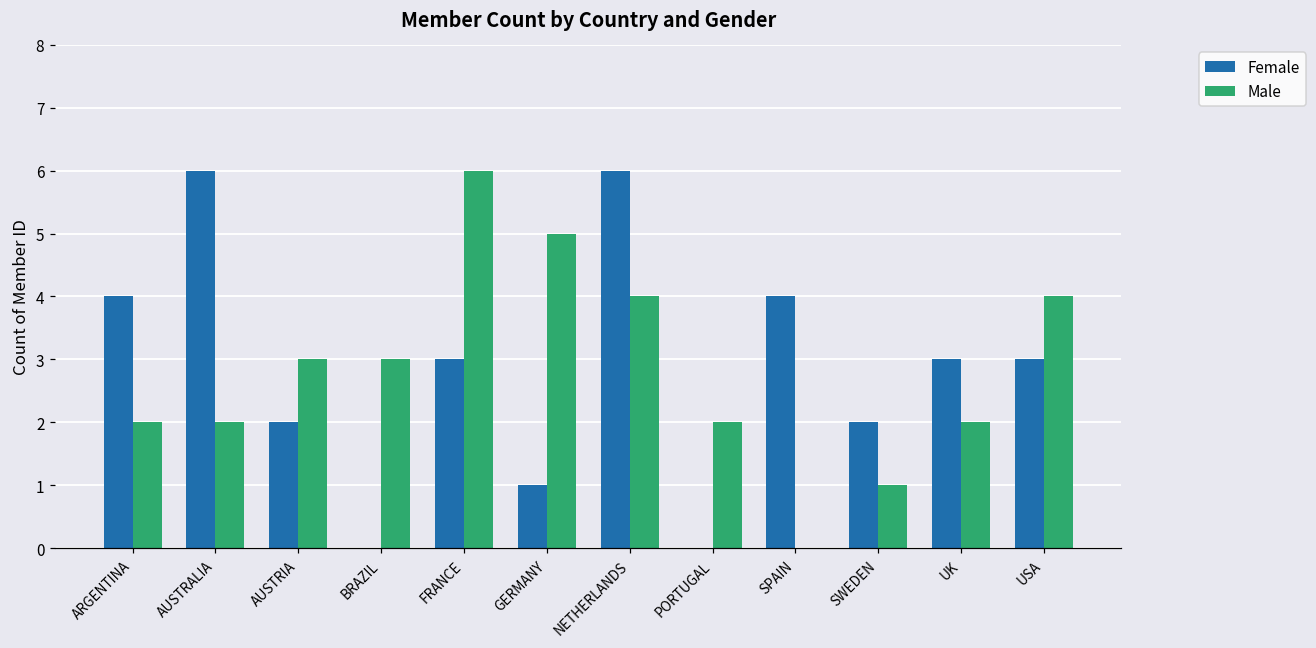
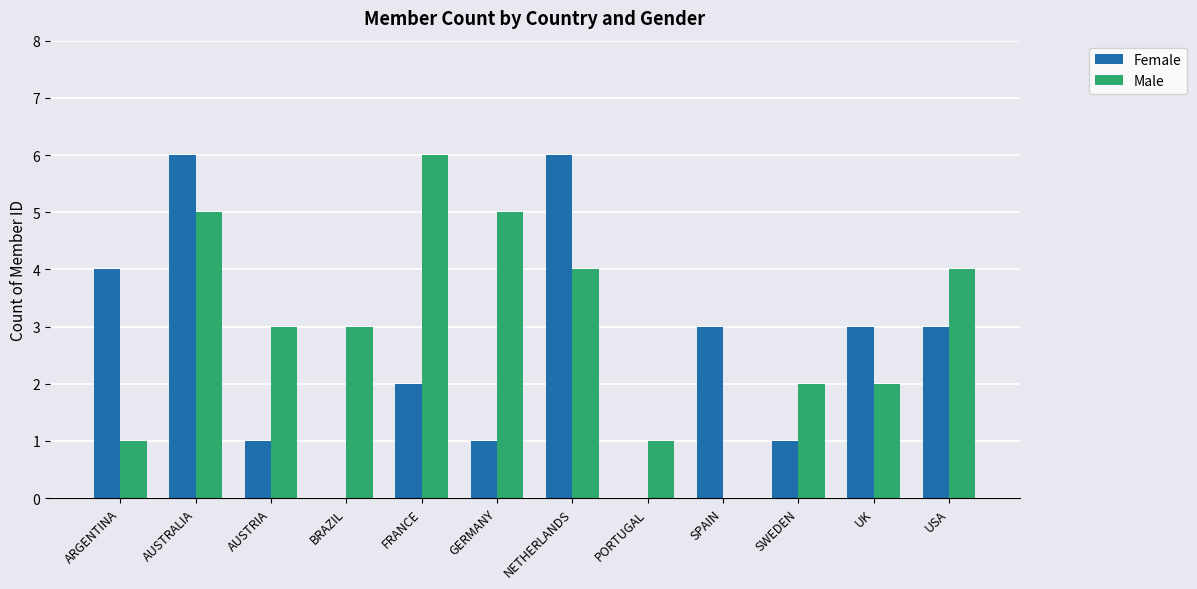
Male, ARGENTINA: 2 -> 1
Male, AUSTRALIA: 2 -> 5
Female, AUSTRIA: 2 -> 1
Female, FRANCE: 3 -> 2
Male, PORTUGAL: 2 -> 1
Female, SPAIN: 4 -> 3
Female, SWEDEN: 2 -> 1
Male, SWEDEN: 1 -> 2
